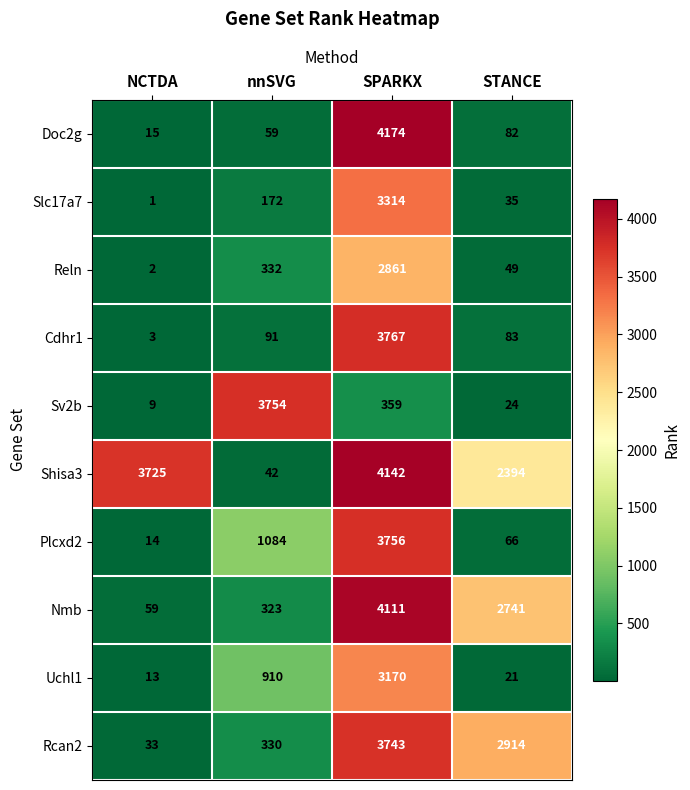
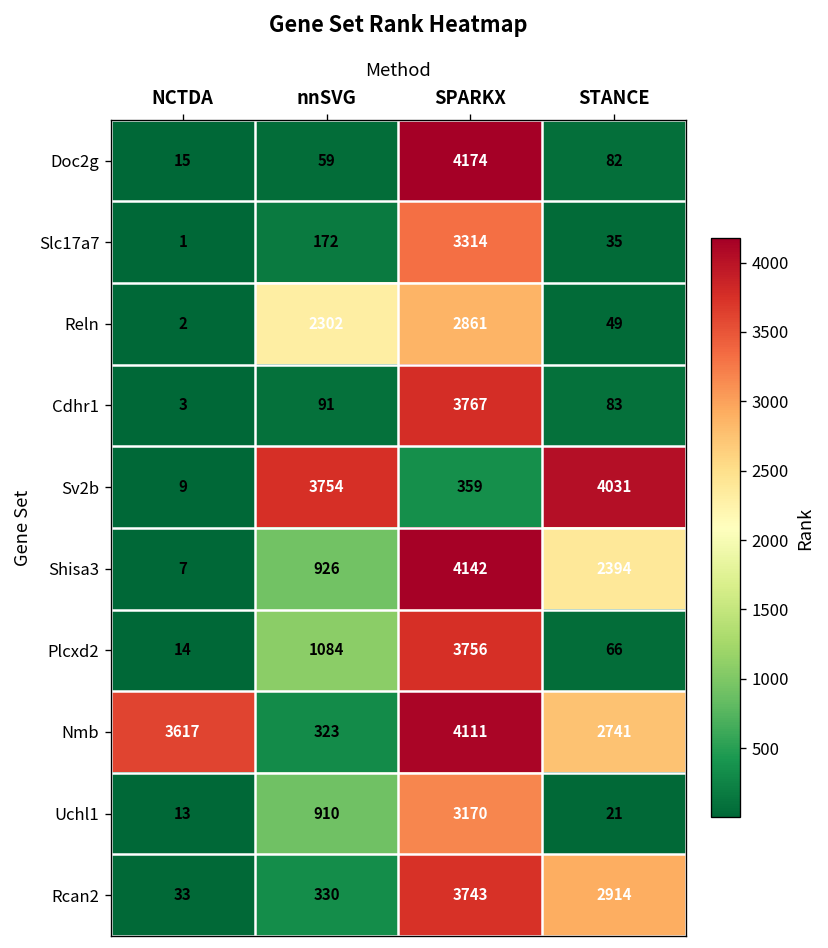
Reln, nnSVG: 332 -> 2302
Sv2b, STANCE: 24 -> 4031
Shisa3, NCTDA: 3725 -> 7
Shisa3, nnSVG: 42 -> 926
Nmb, NCTDA: 59 -> 3617
